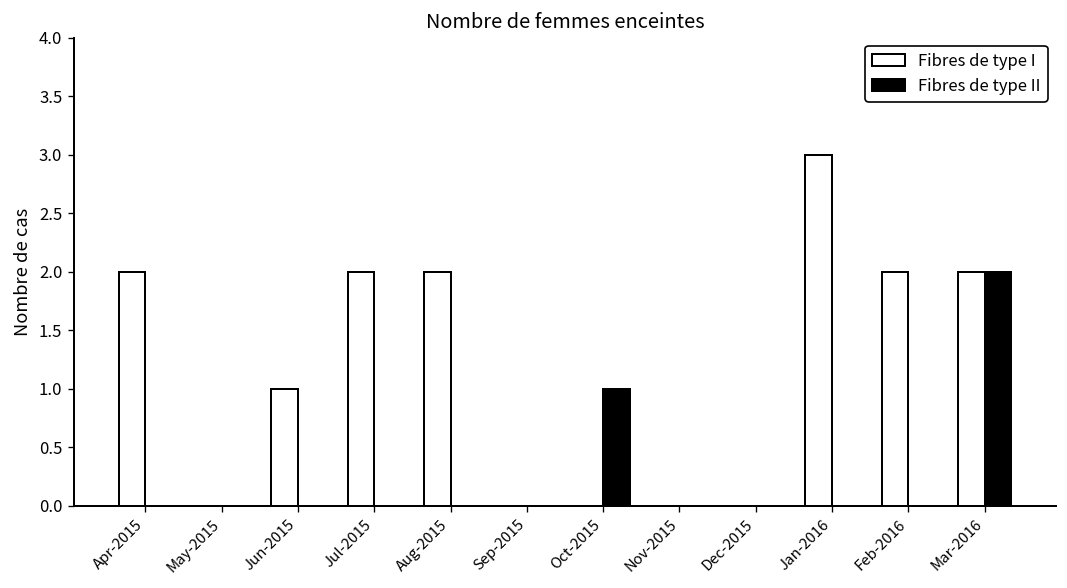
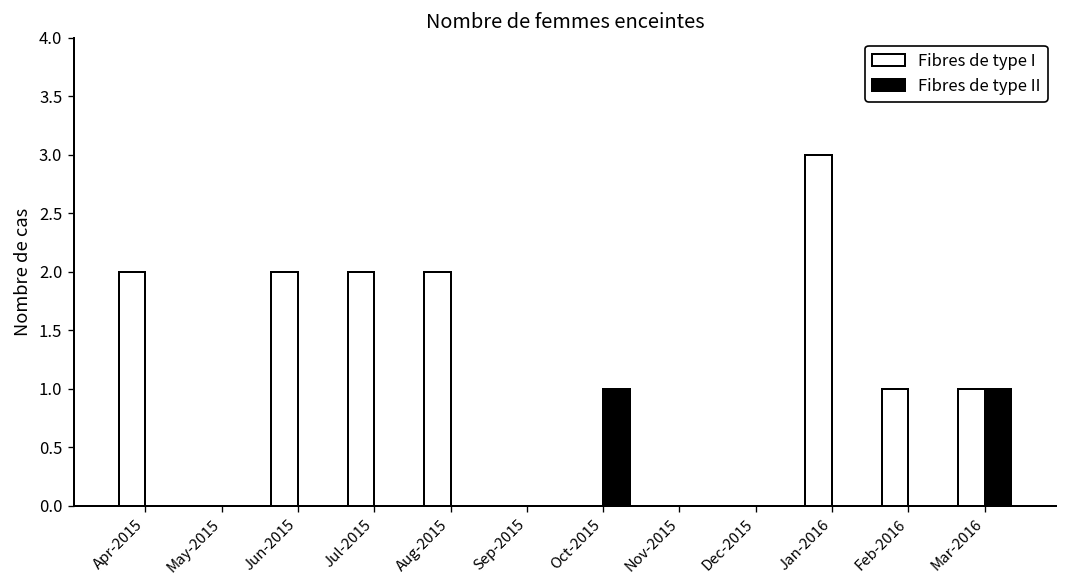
Fibres de type I, Jun-2015: 1 -> 2
Fibres de type I, Feb-2016: 2 -> 1
Fibres de type I, Mar-2016: 2 -> 1
Fibres de type II, Mar-2016: 2 -> 1
